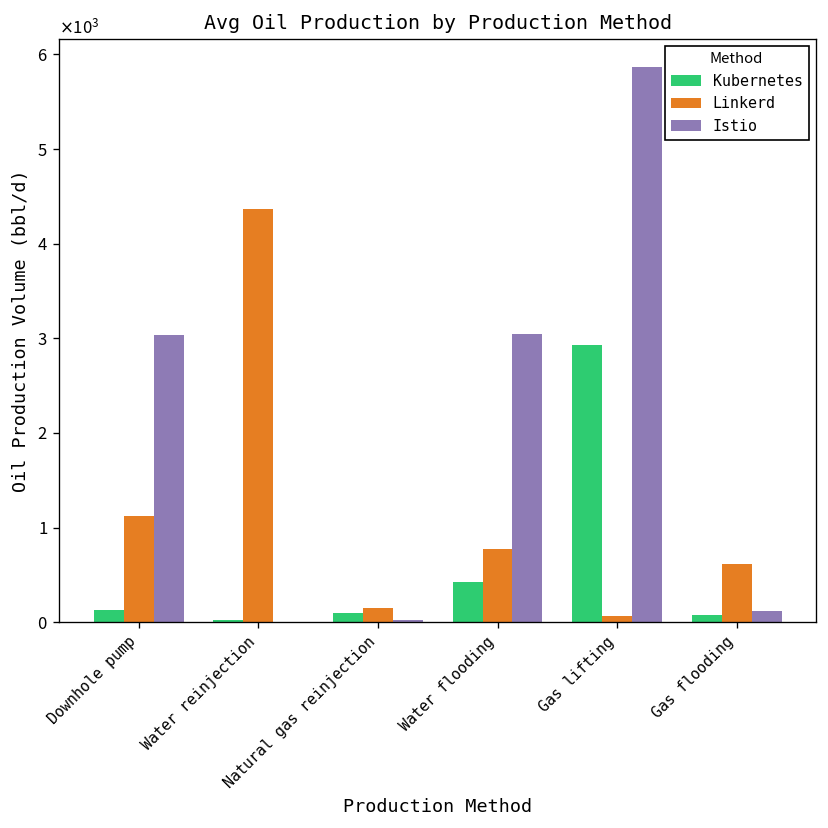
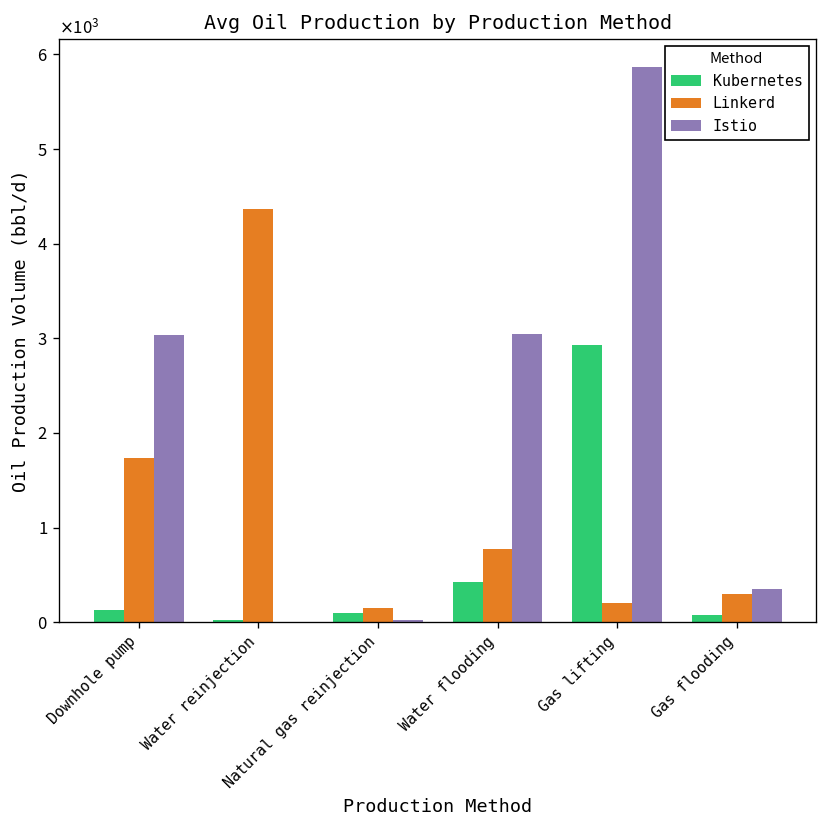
Linkerd, Downhole pump: 1100 -> 1700
Linkerd, Gas lifting: 100 -> 200
Linkerd, Gas flooding: 600 -> 300
Istio, Gas flooding: 100 -> 300
